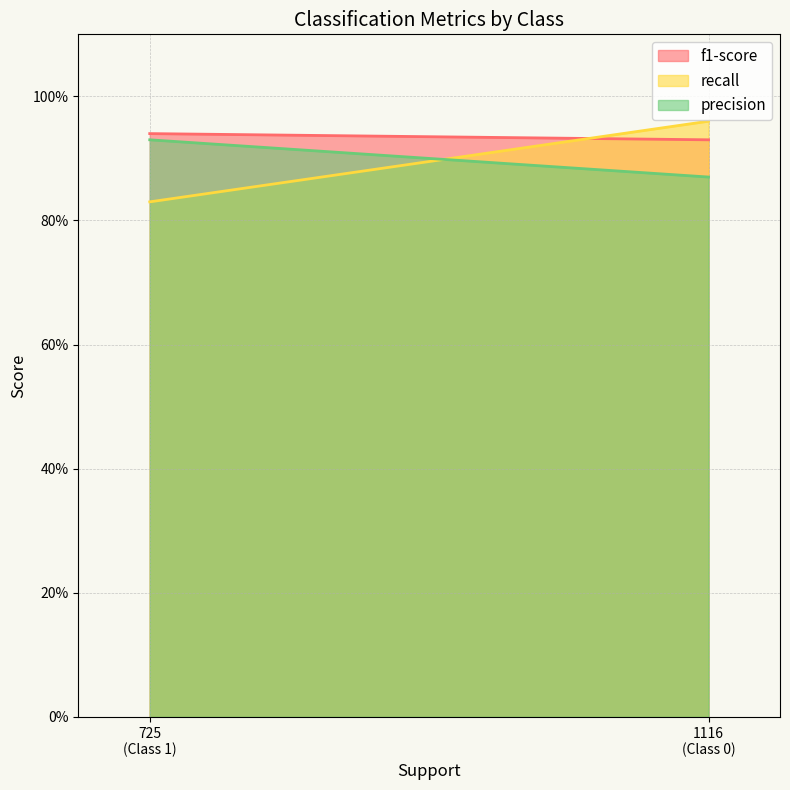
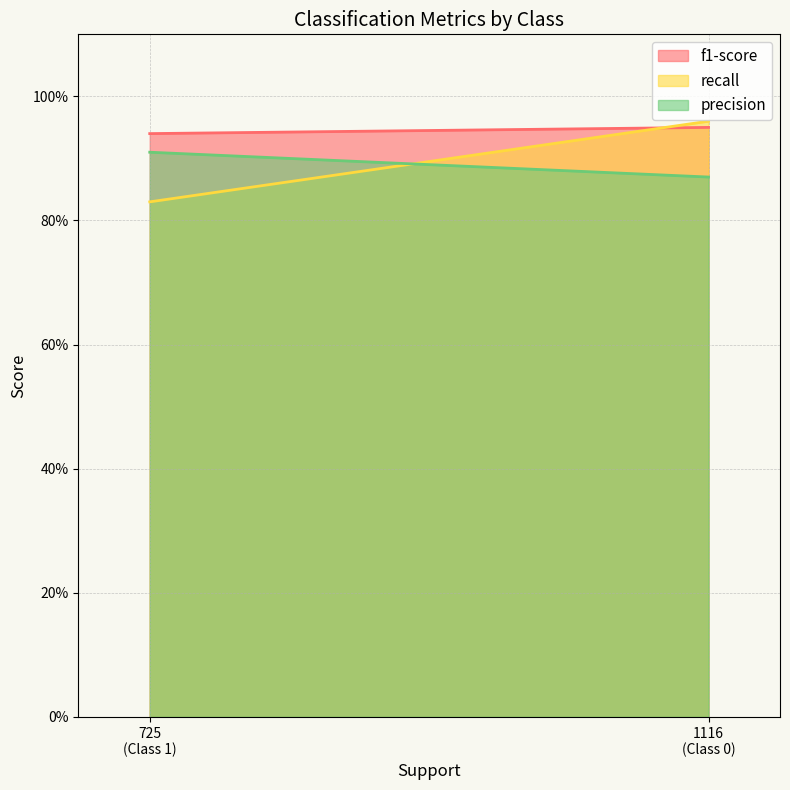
precision, 725 (Class 1): 93% -> 91%
f1-score, 1116 (Class 0): 93% -> 95%
